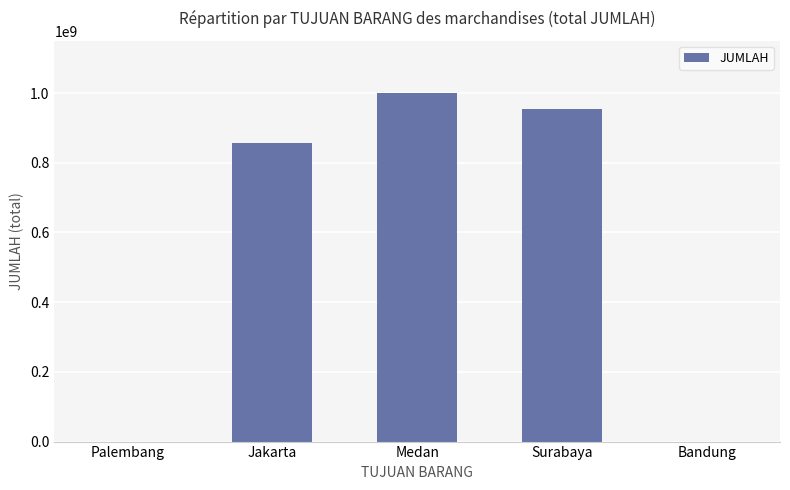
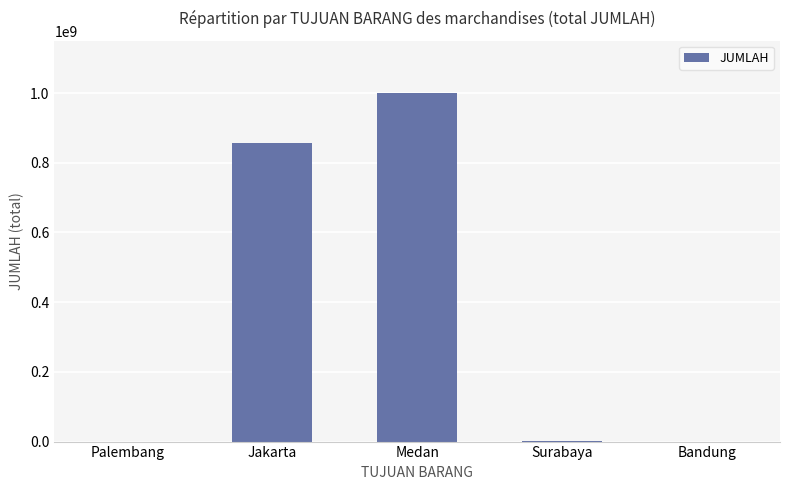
Surabaya: 950000000 -> 0
